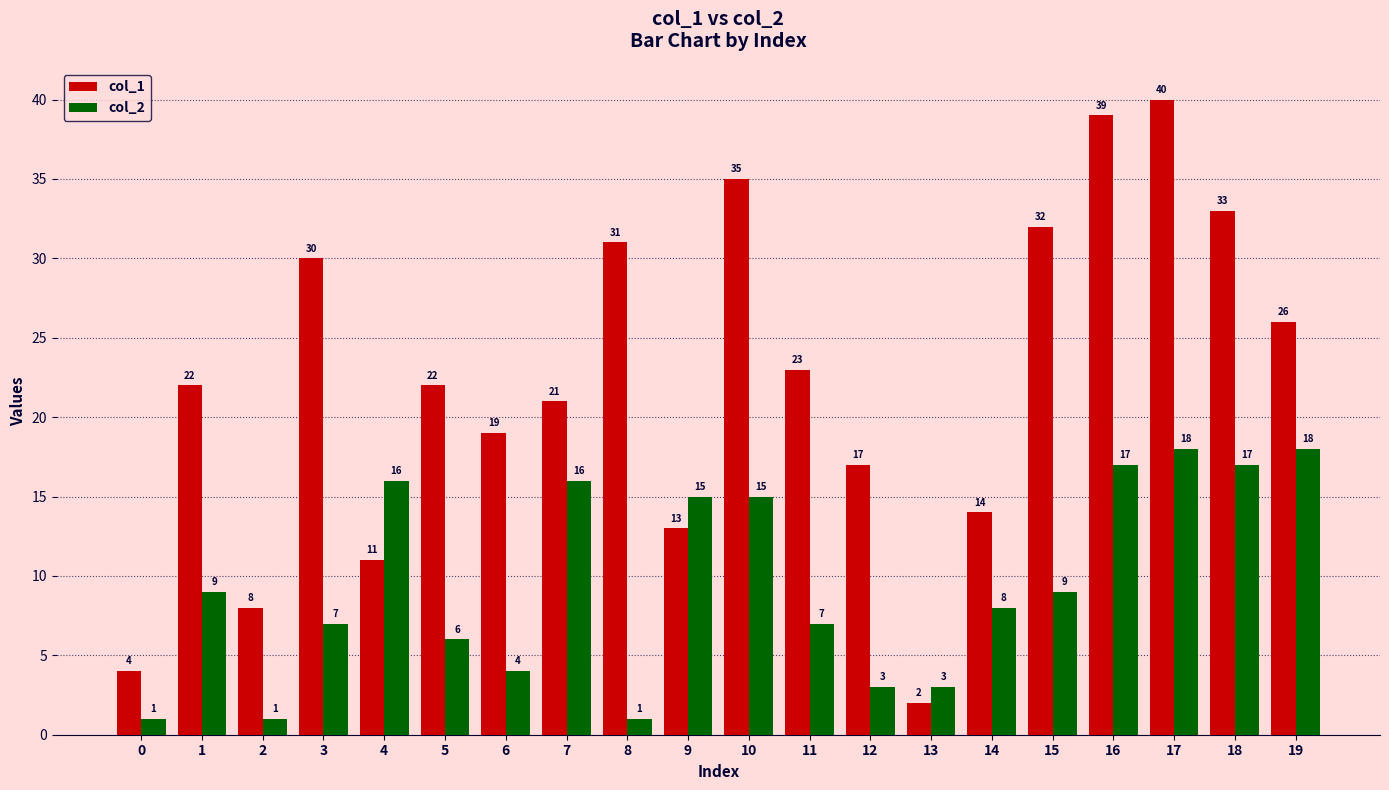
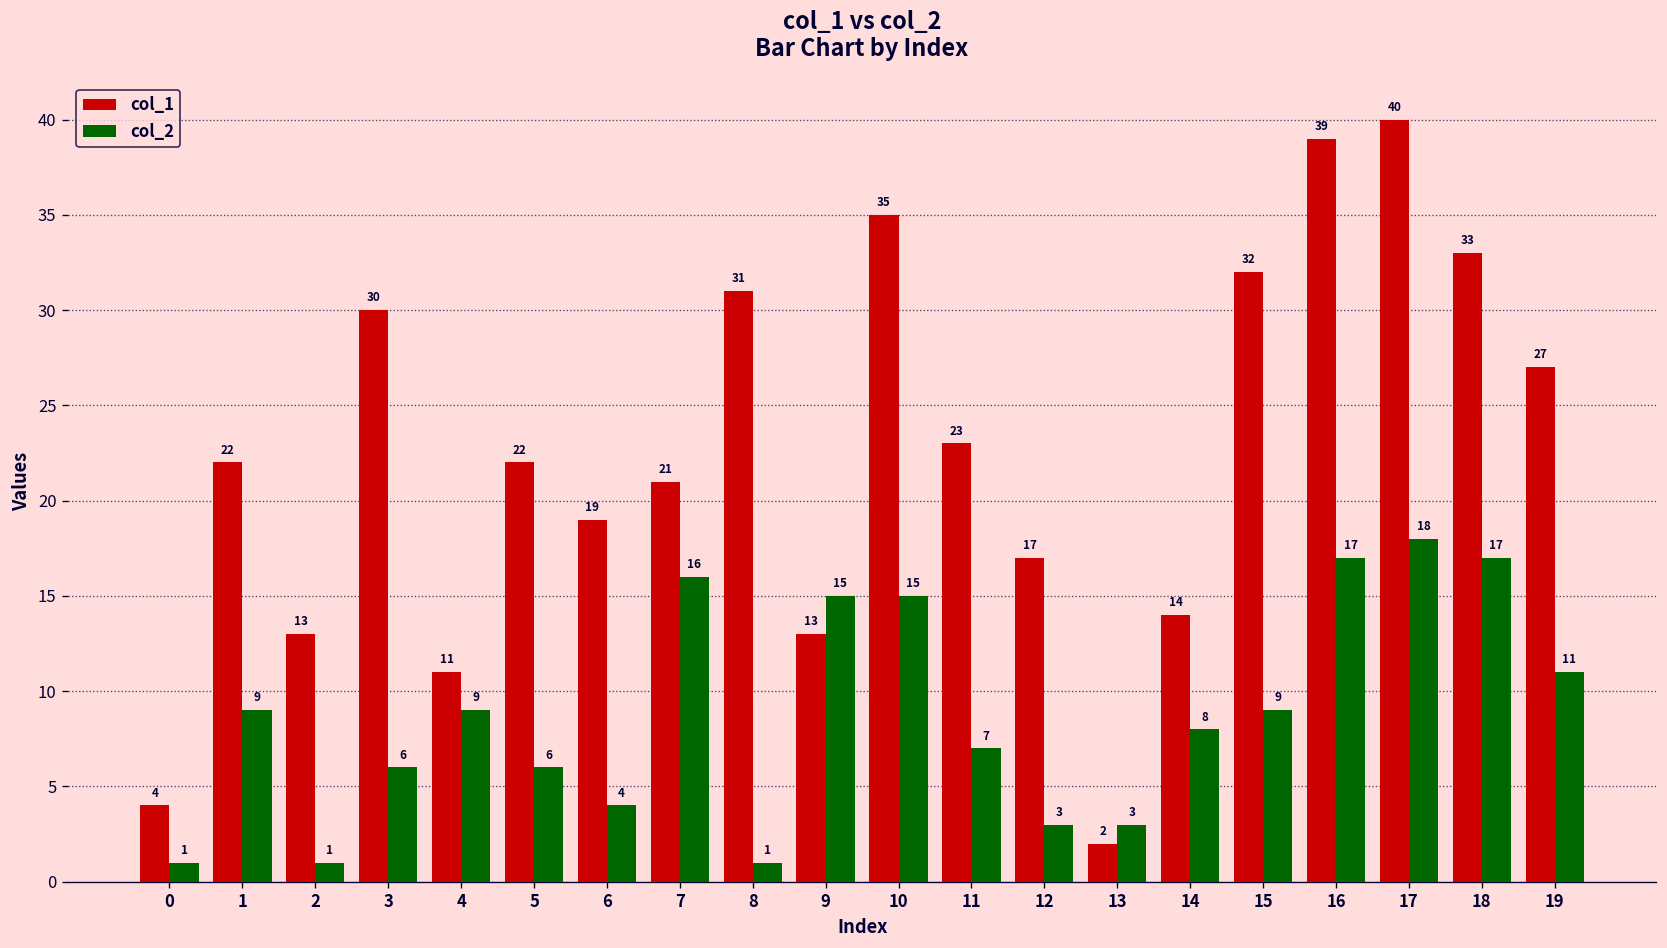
col_1, 2: 8 -> 13
col_2, 3: 7 -> 6
col_2, 4: 16 -> 9
col_1, 19: 26 -> 27
col_2, 19: 18 -> 11
